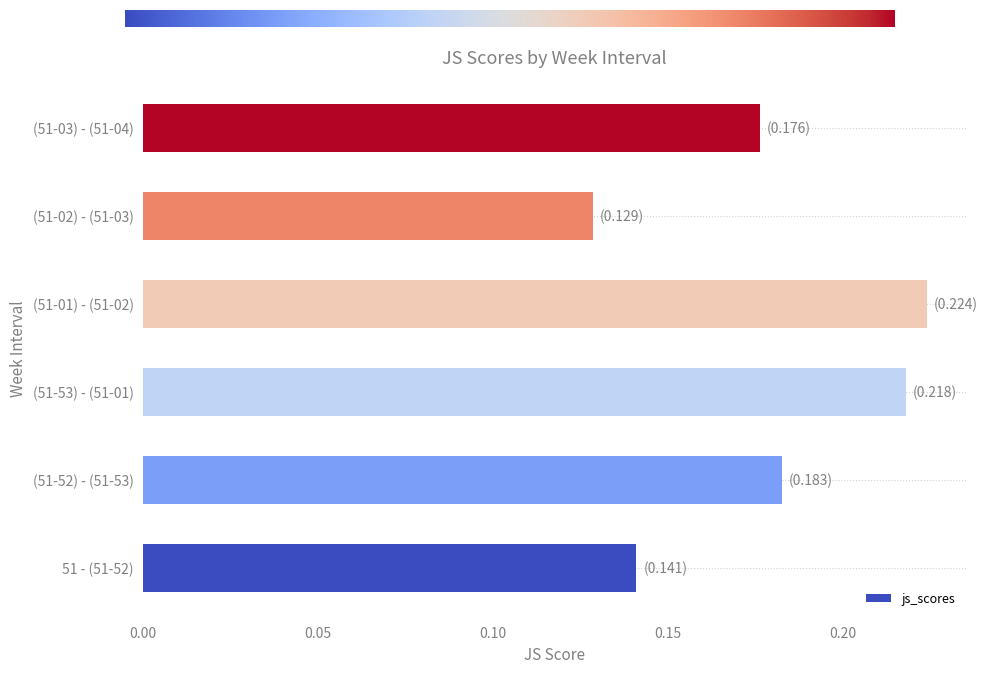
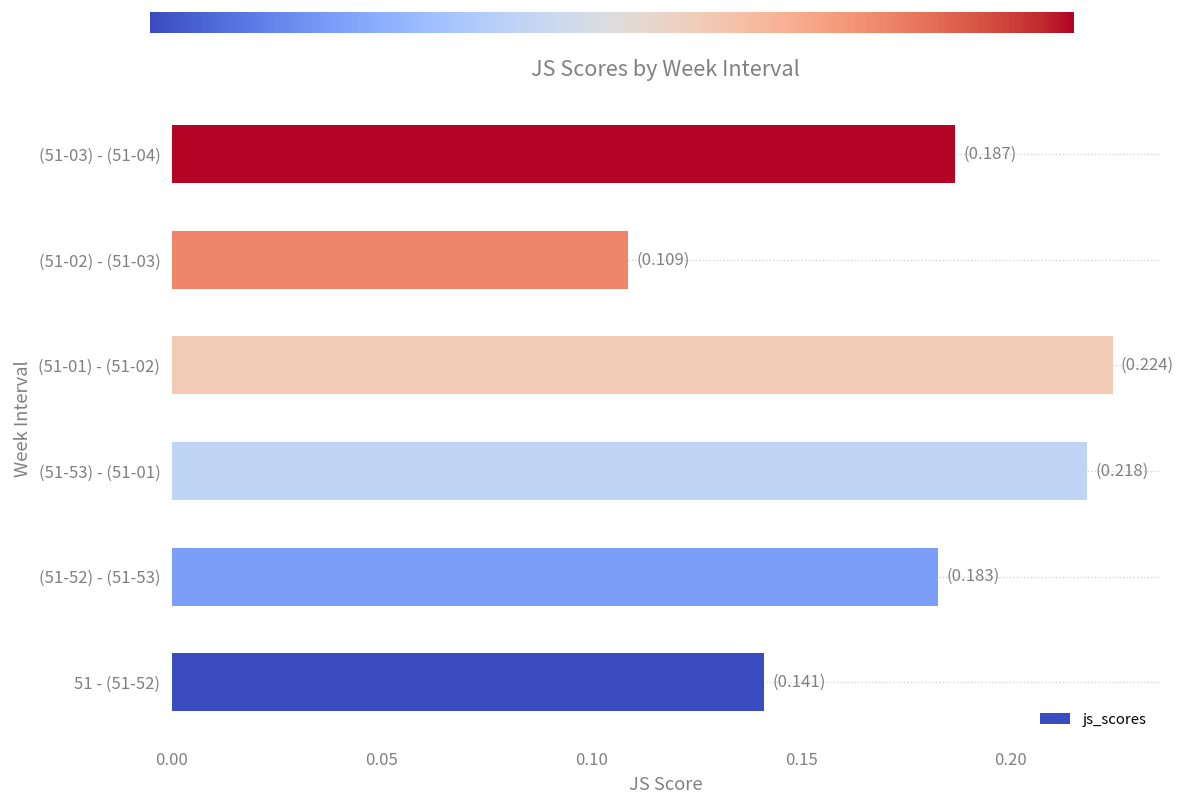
(51-03) - (51-04): (0.176) -> (0.187)
(51-02) - (51-03): (0.129) -> (0.109)
